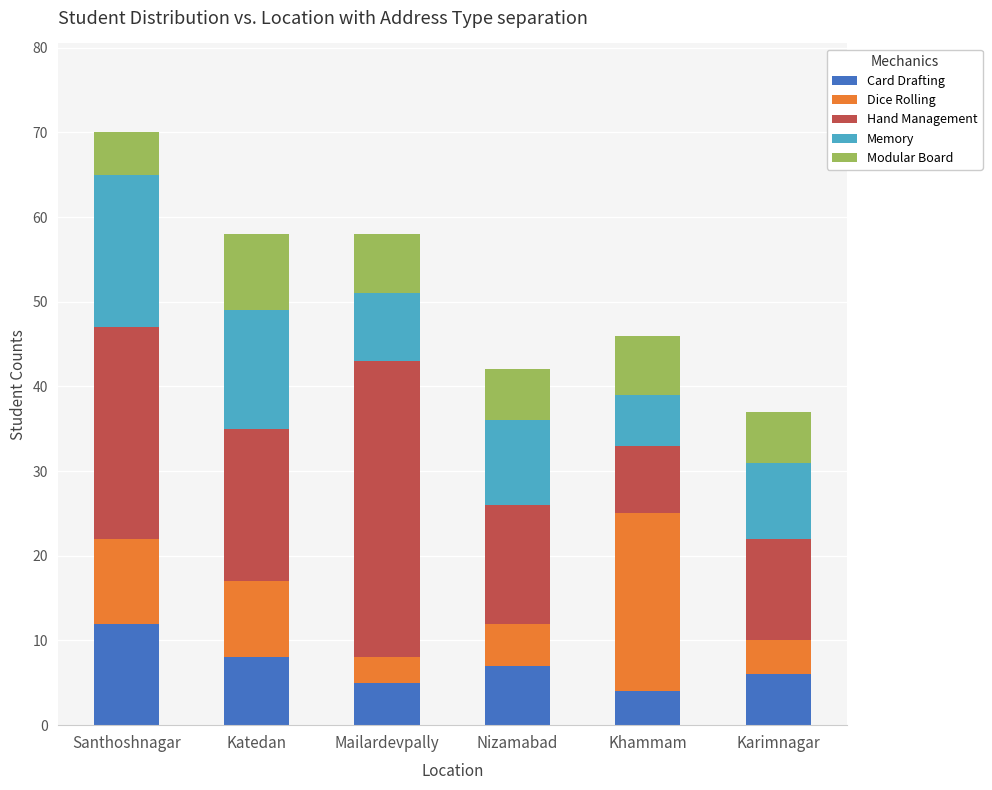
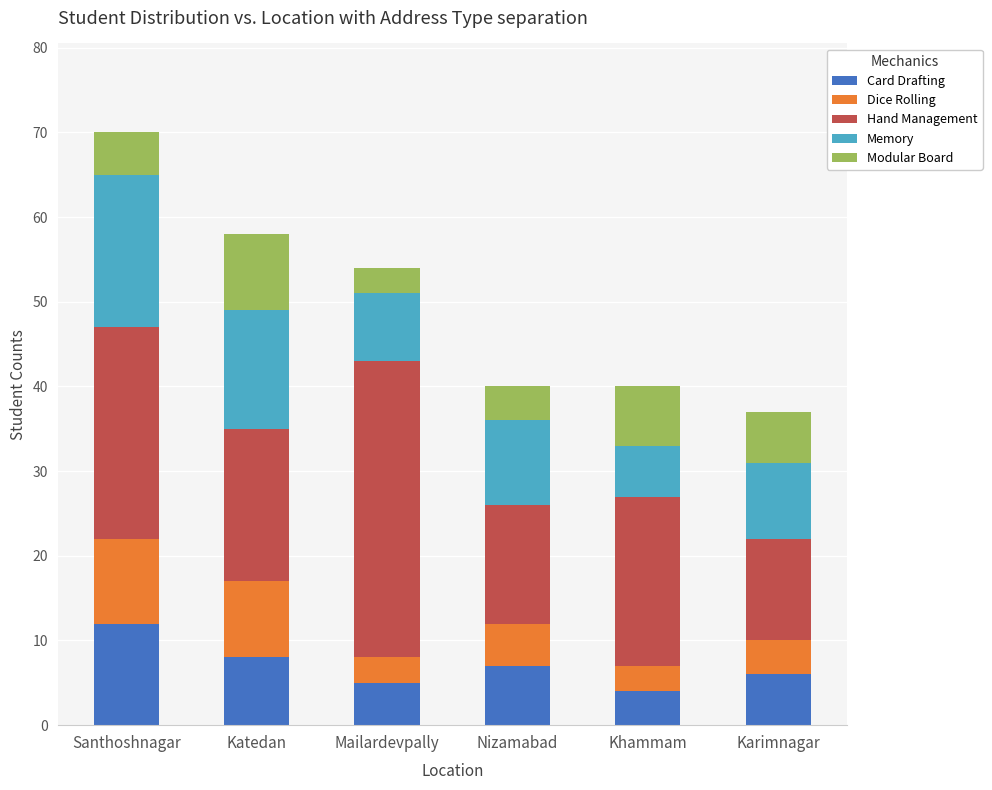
Modular Board, Mailardevpally: 7 -> 3
Modular Board, Nizamabad: 6 -> 4
Dice Rolling, Khammam: 21 -> 3
Hand Management, Khammam: 8 -> 20
